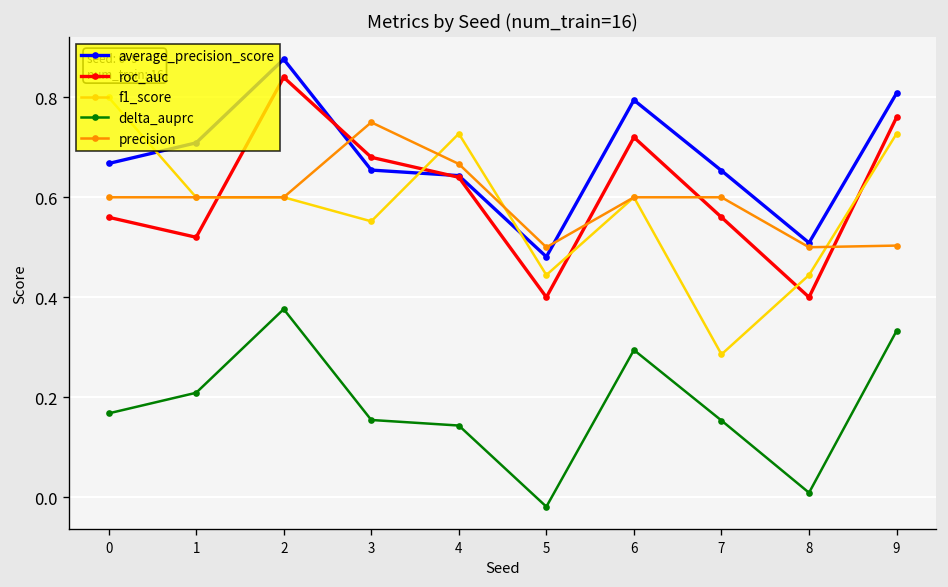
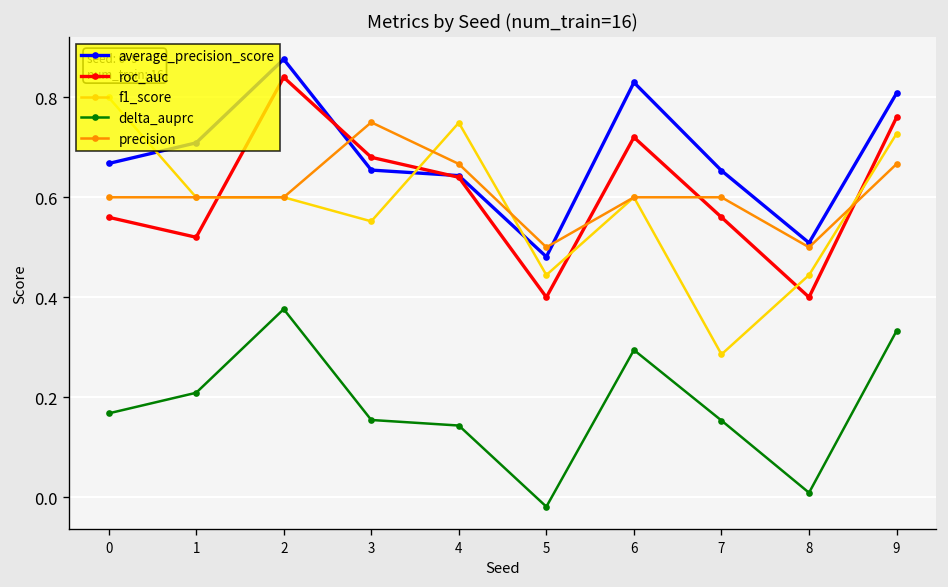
f1_score, 4: 0.73 -> 0.75
average_precision_score, 6: 0.79 -> 0.83
precision, 9: 0.50 -> 0.67
